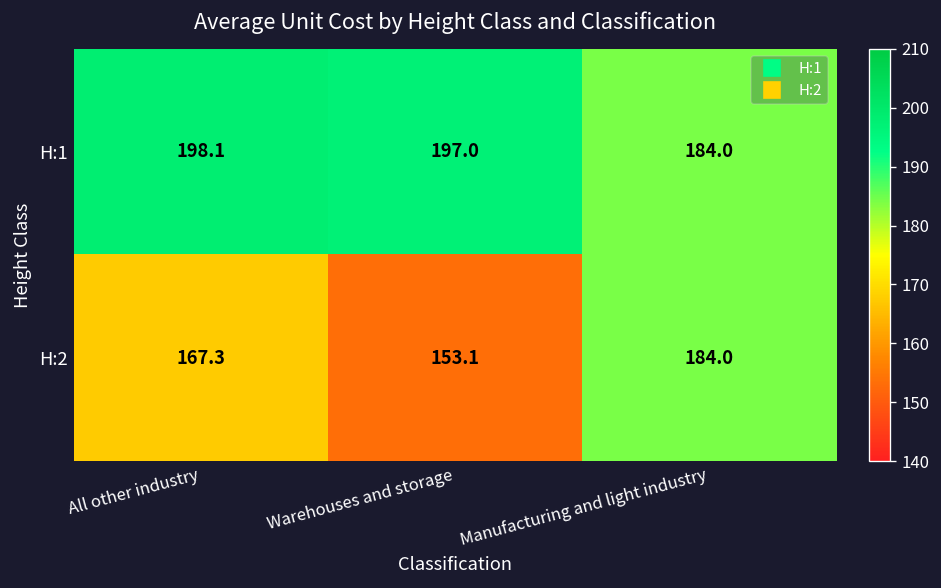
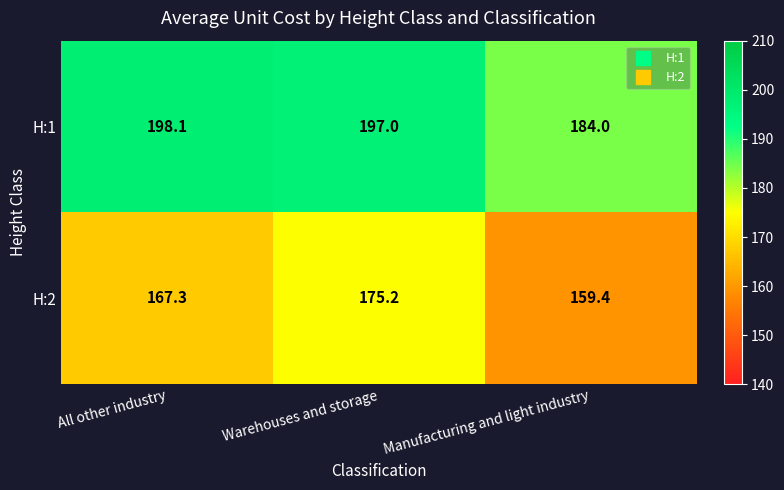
H:2, Warehouses and storage: 153.1 -> 175.2
H:2, Manufacturing and light industry: 184.0 -> 159.4
